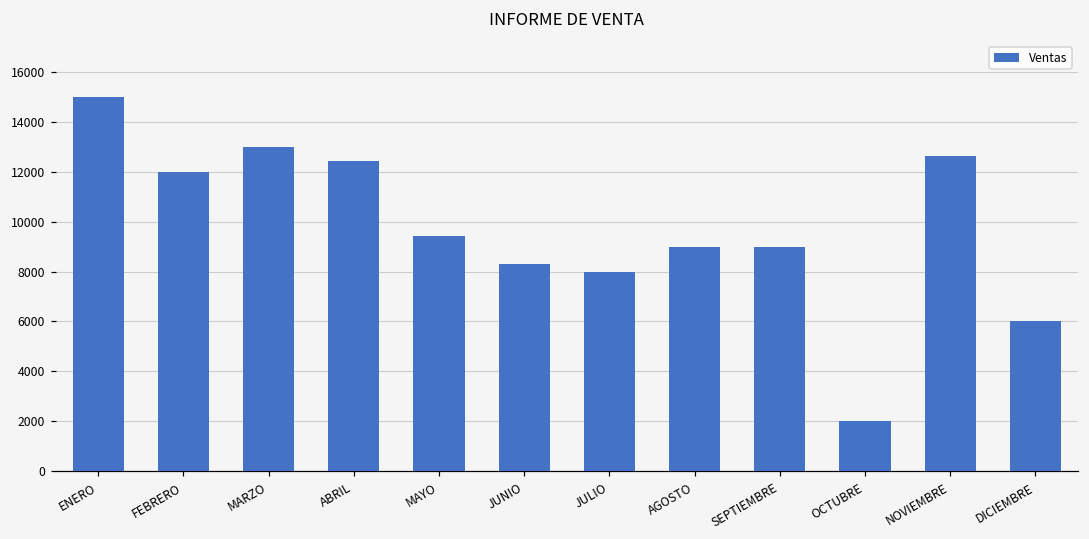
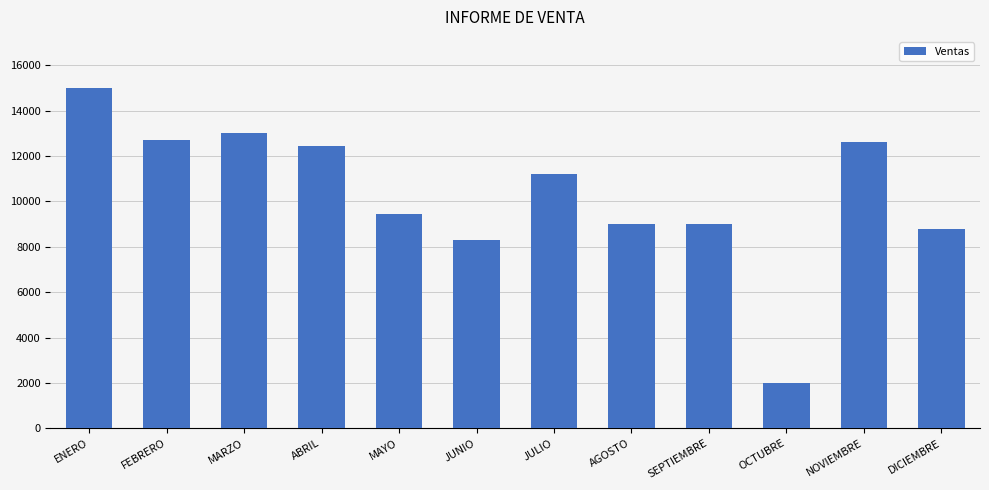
FEBRERO: 12000 -> 12700
JULIO: 8000 -> 11200
DICIEMBRE: 6000 -> 8800
